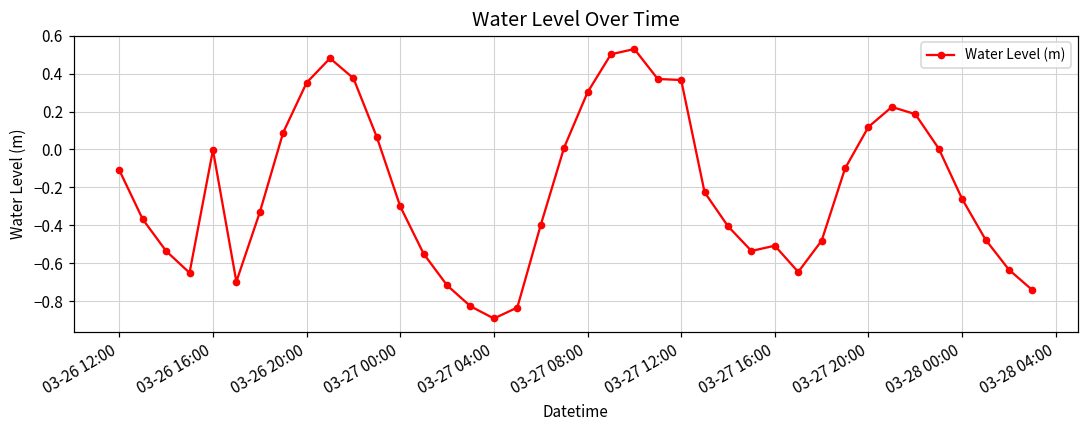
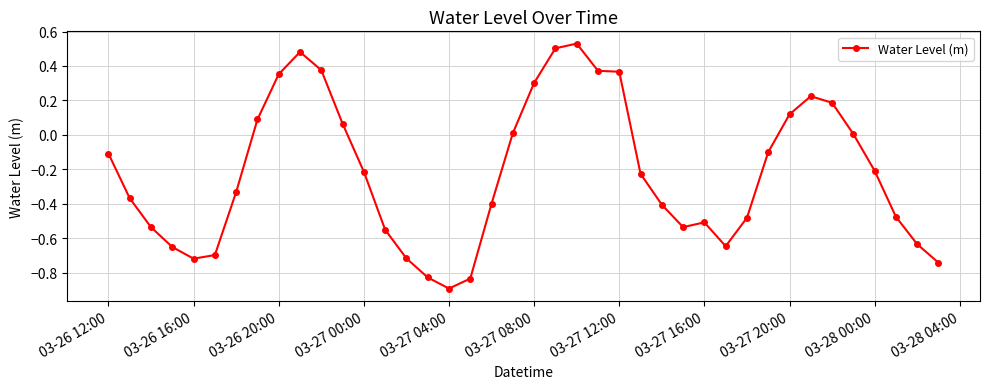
03-26 16:00: 0.00 -> -0.72
03-27 00:00: -0.30 -> -0.21
03-28 00:00: -0.26 -> -0.21
